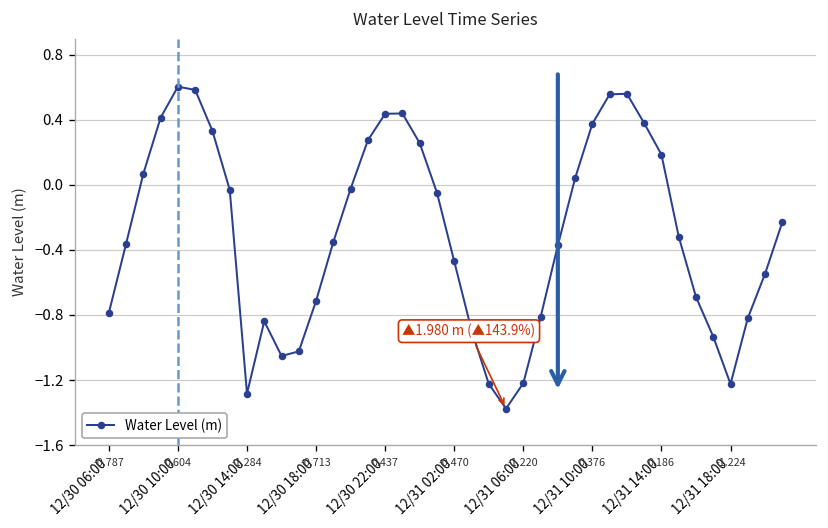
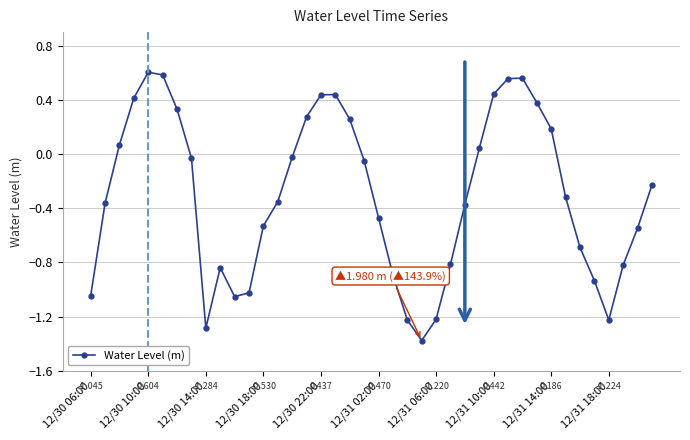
12/30 06:00: -0.787 -> -1.045
12/30 18:00: -0.713 -> -0.530
12/31 10:00: 0.376 -> 0.442
